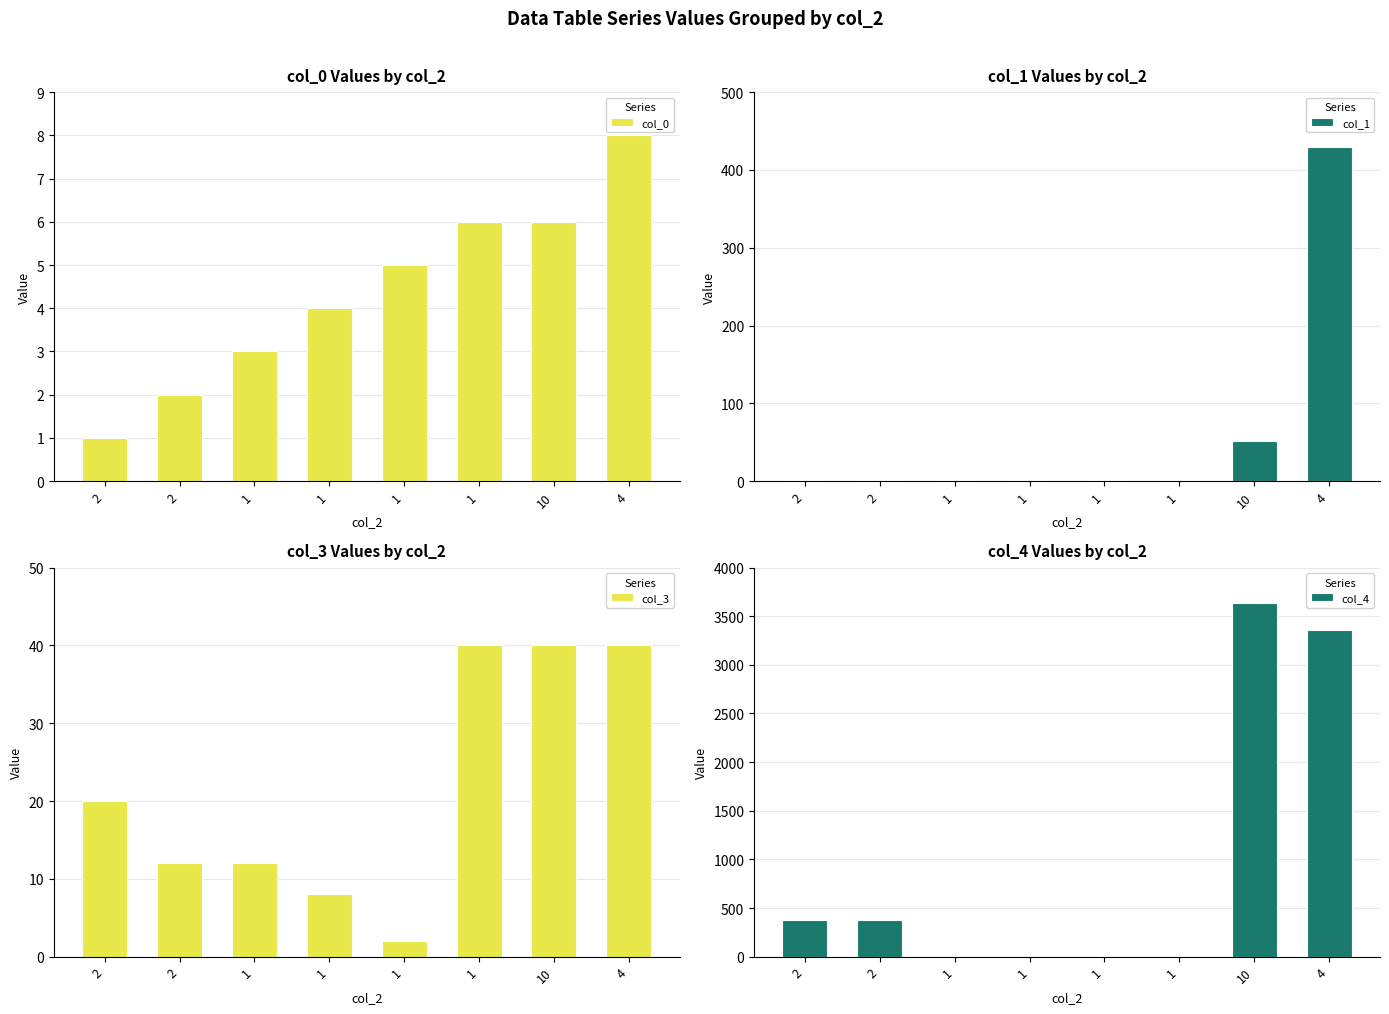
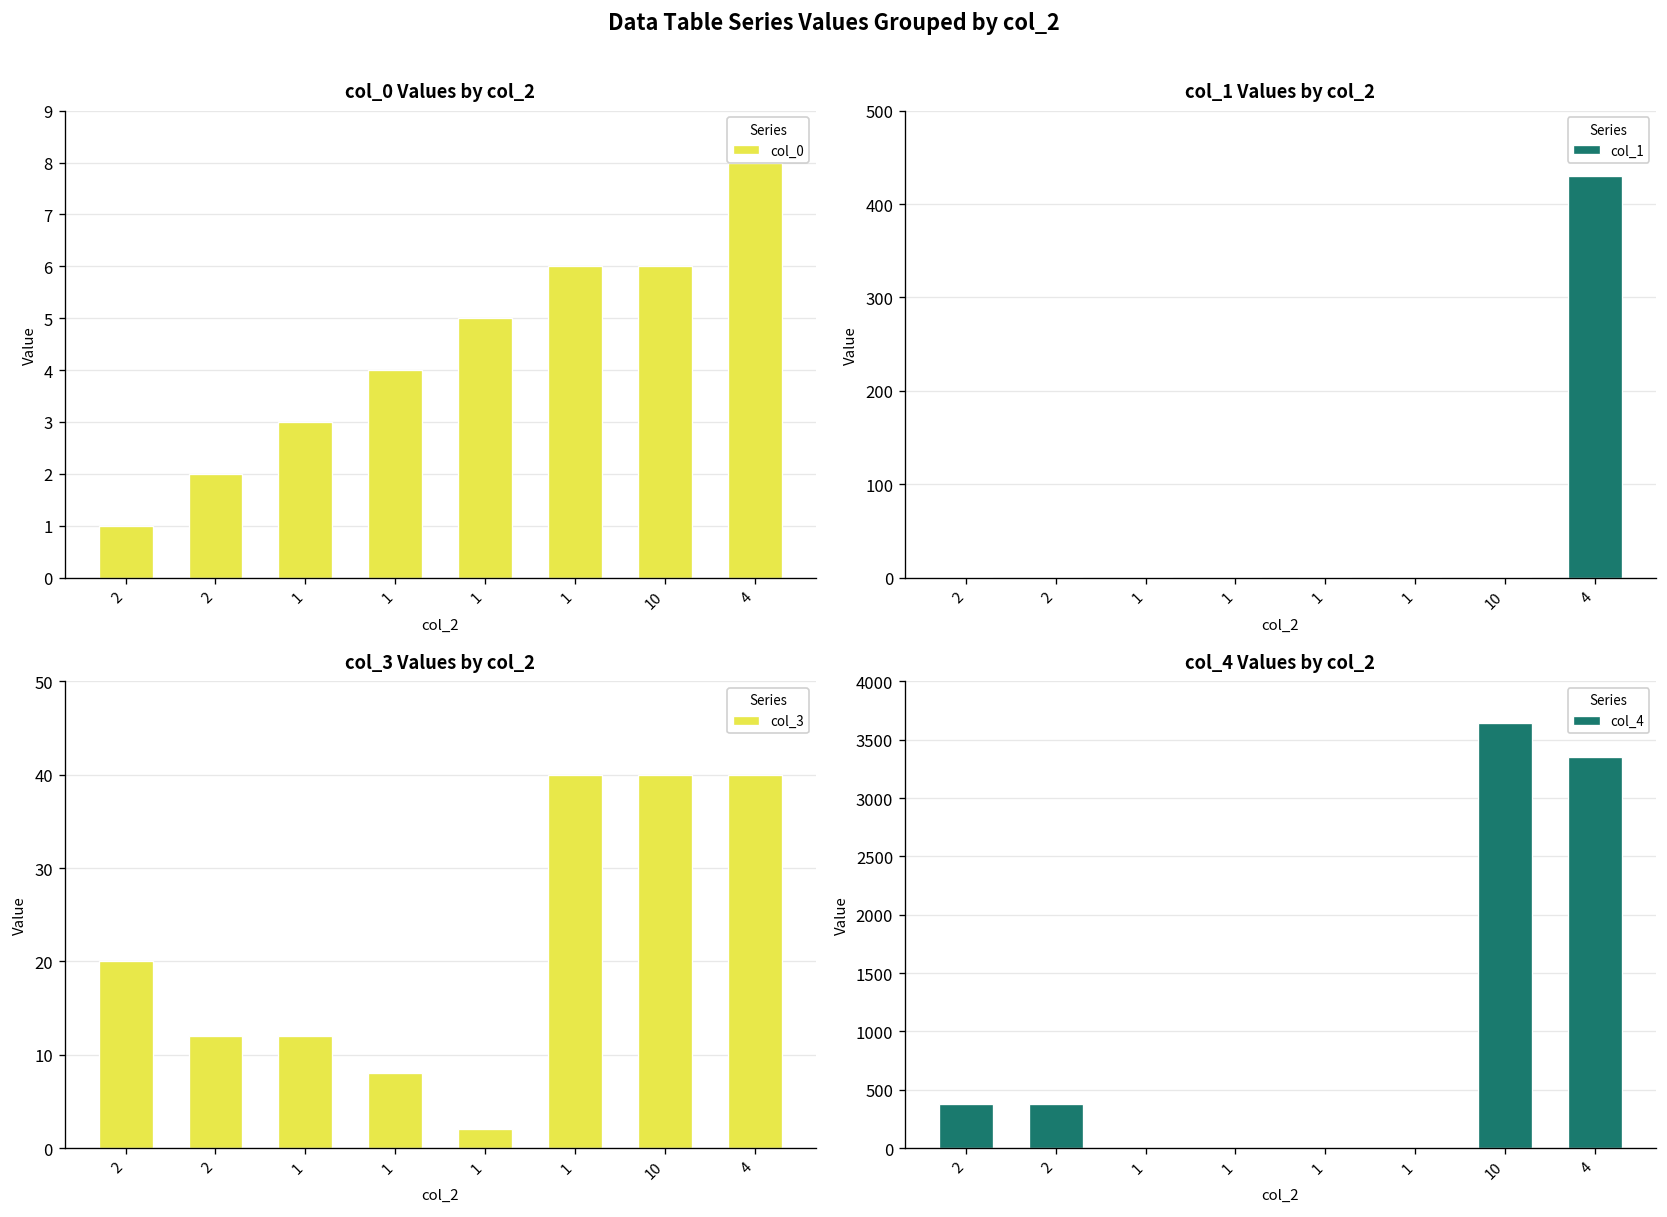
col_1 Values by col_2, 10: 50 -> 0
